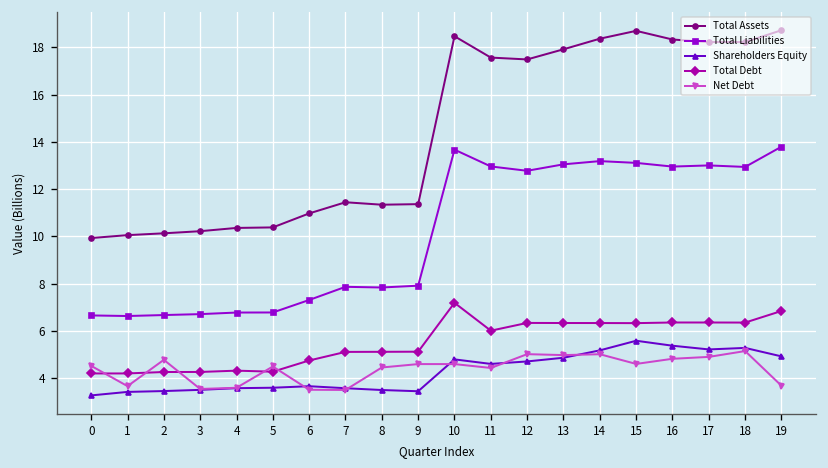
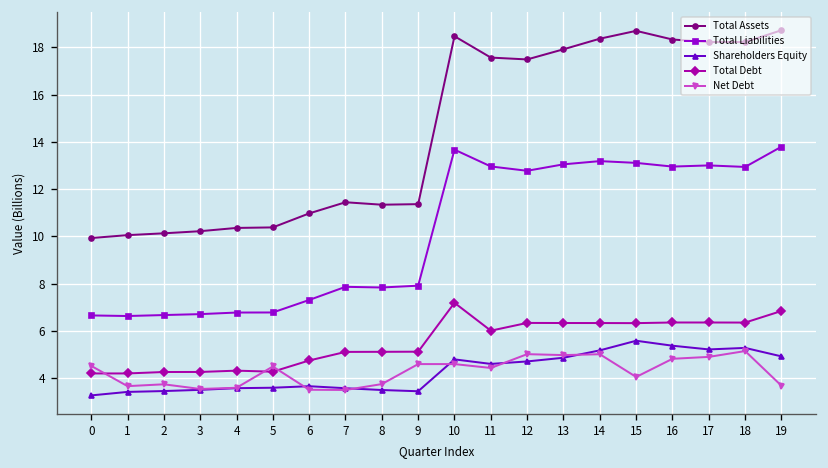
Net Debt, 2: 4.8 -> 3.7
Net Debt, 8: 4.5 -> 3.8
Net Debt, 15: 4.6 -> 4.1
